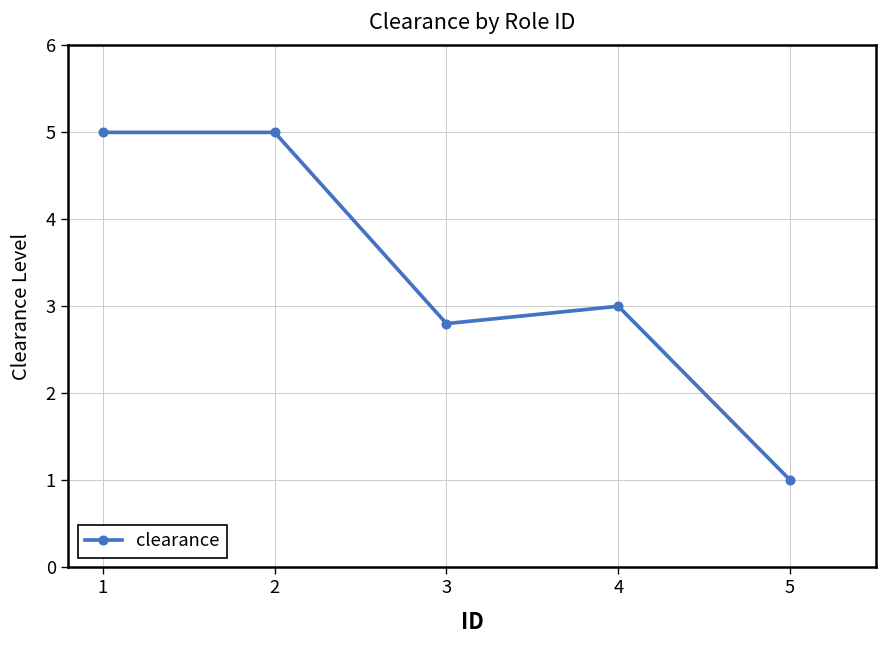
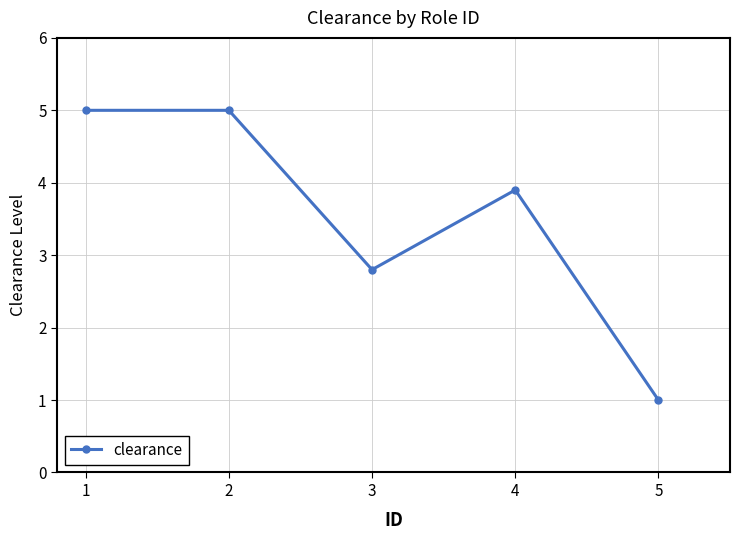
4: 3.0 -> 3.9
